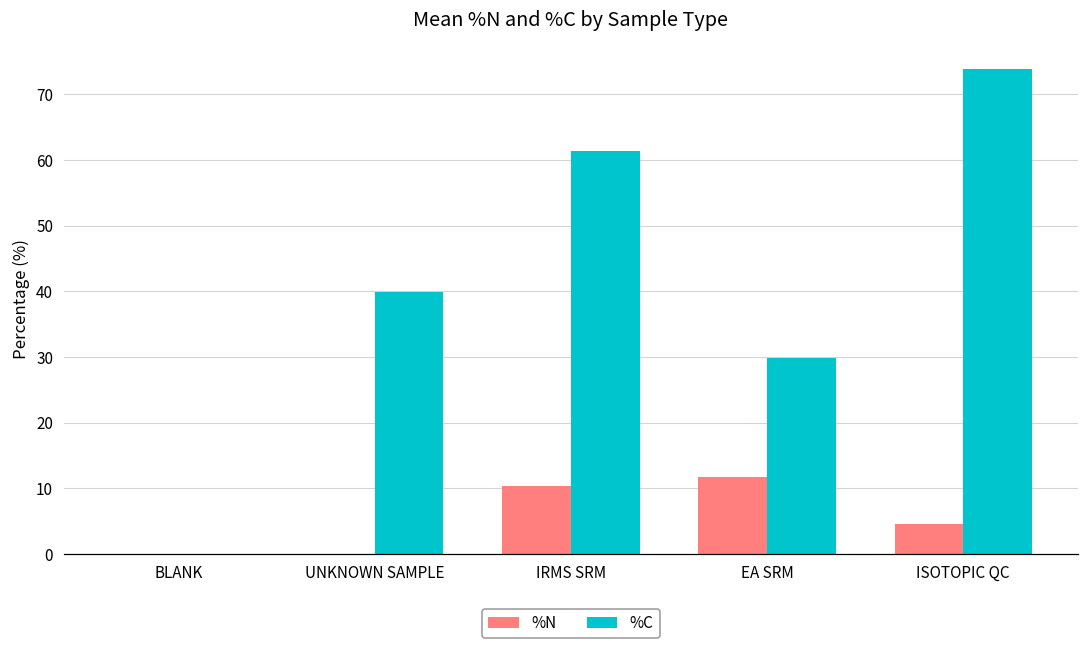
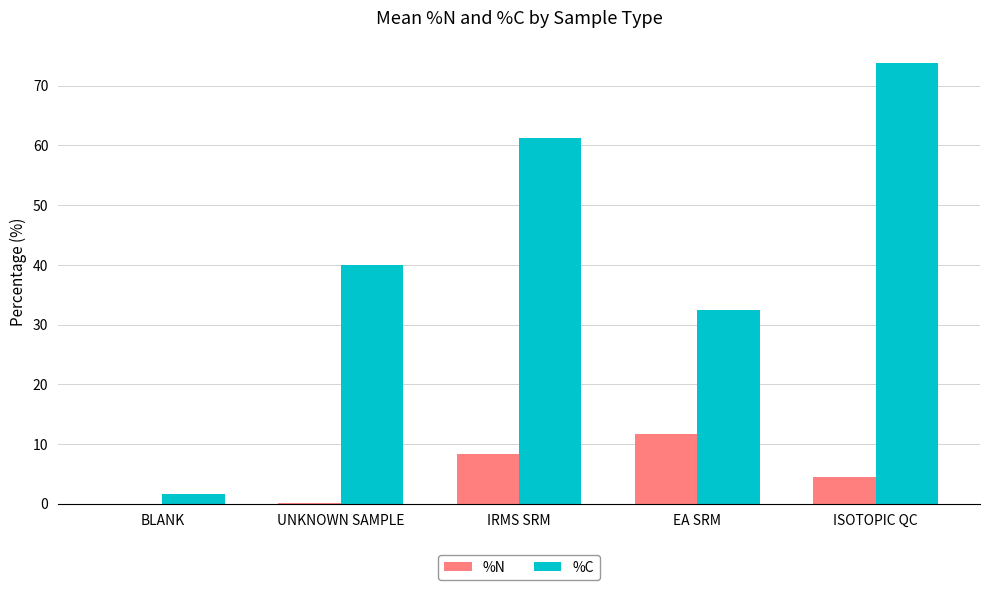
%C, BLANK: 0 -> 2
%N, IRMS SRM: 10 -> 8
%C, EA SRM: 30 -> 32
